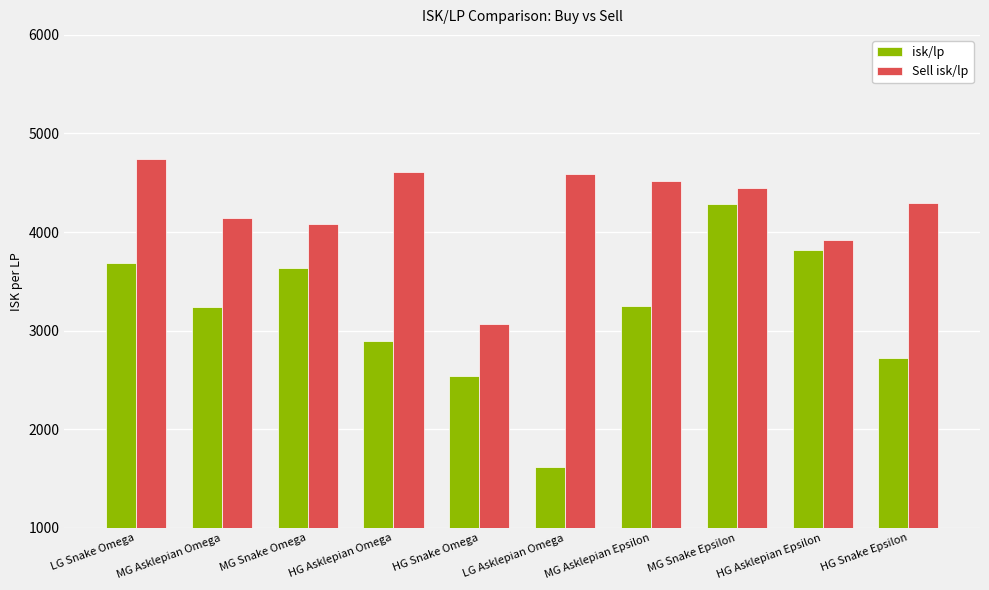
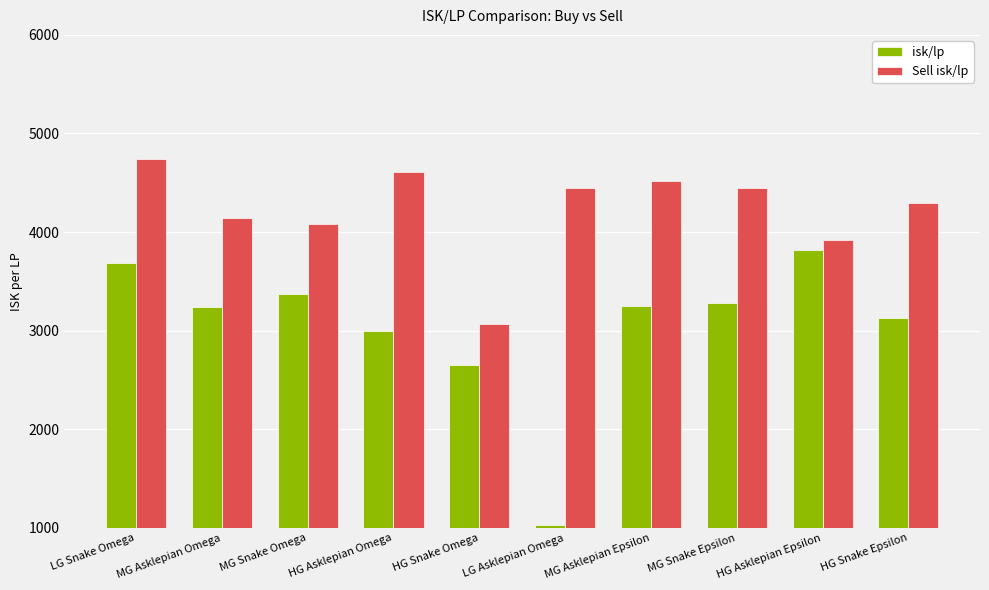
isk/lp, MG Snake Omega: 3600 -> 3400
isk/lp, HG Asklepian Omega: 2900 -> 3000
isk/lp, HG Snake Omega: 2500 -> 2700
isk/lp, LG Asklepian Omega: 1600 -> 1000
Sell isk/lp, LG Asklepian Omega: 4600 -> 4400
isk/lp, MG Snake Epsilon: 4300 -> 3300
isk/lp, HG Snake Epsilon: 2700 -> 3100
